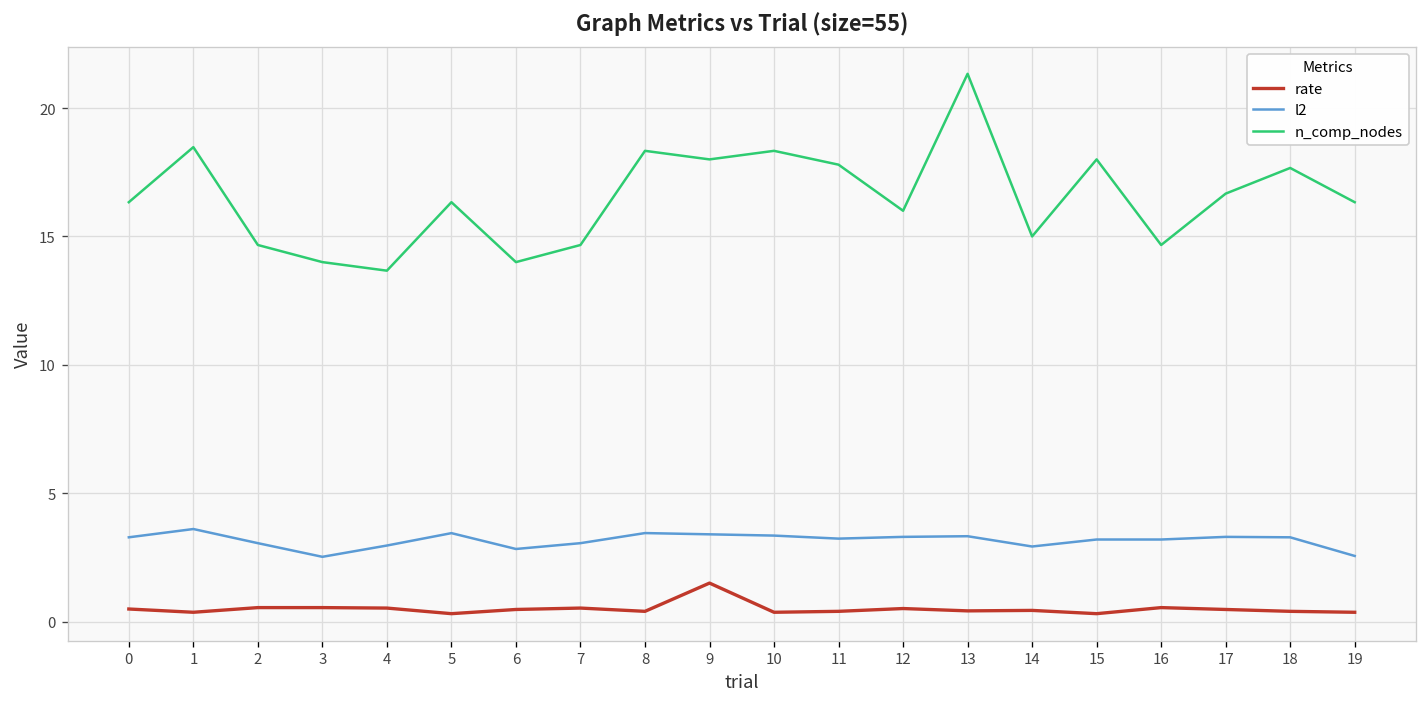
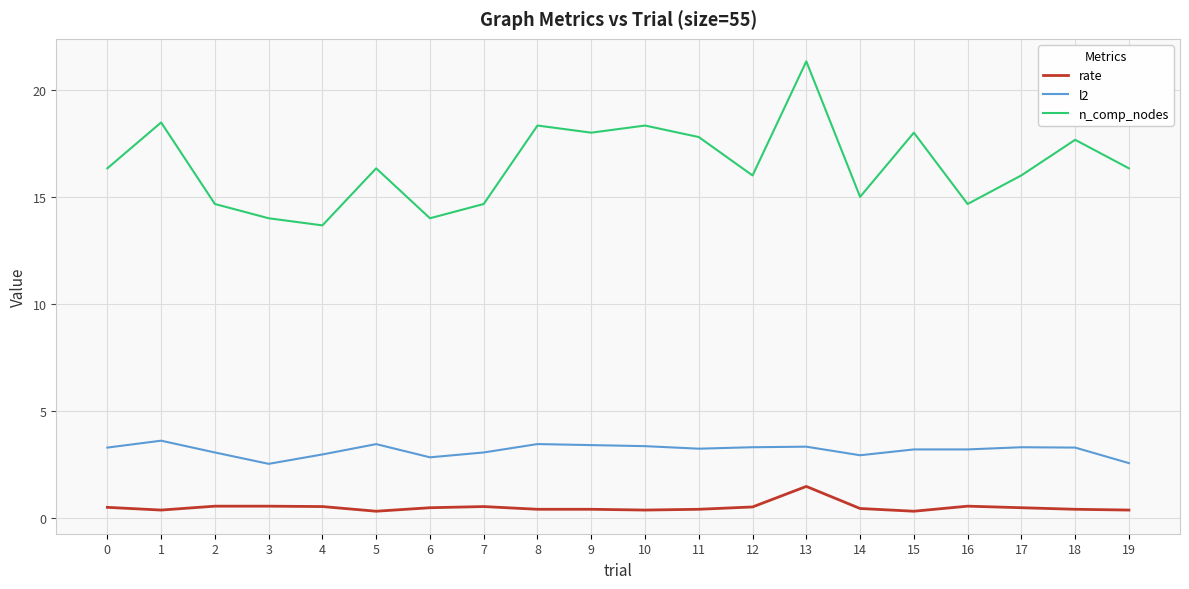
rate, 9: 1.5 -> 0.4
rate, 13: 0.4 -> 1.5
n_comp_nodes, 17: 16.7 -> 16.0
